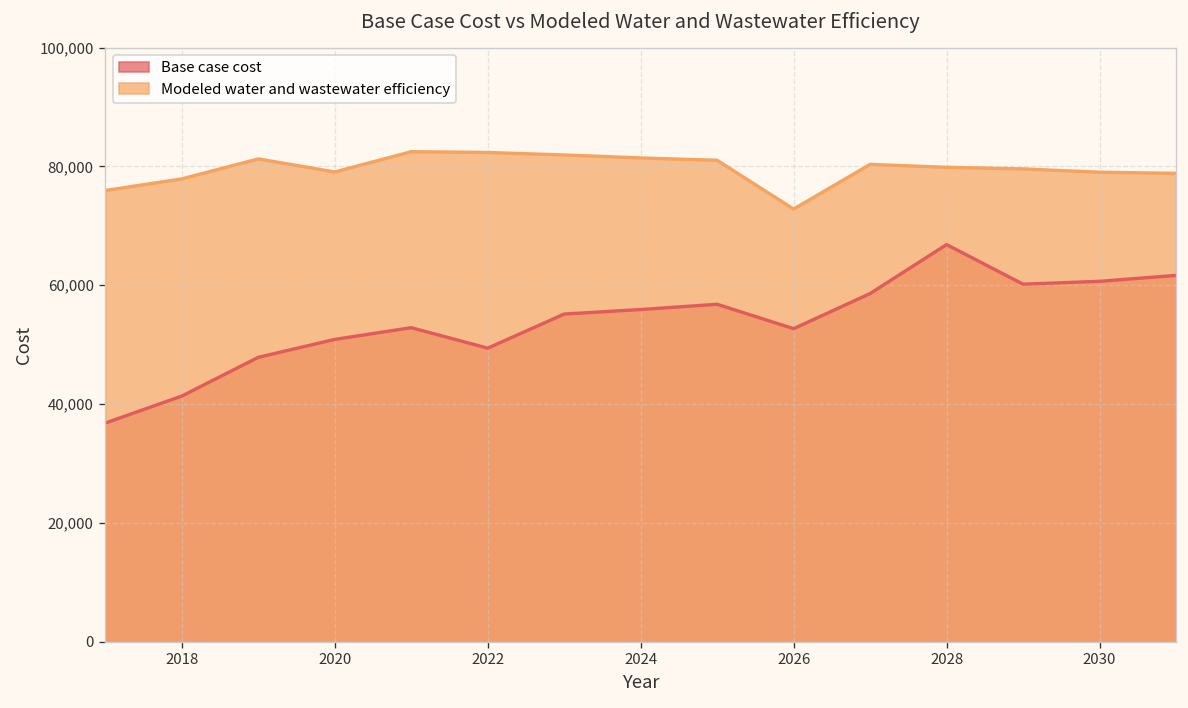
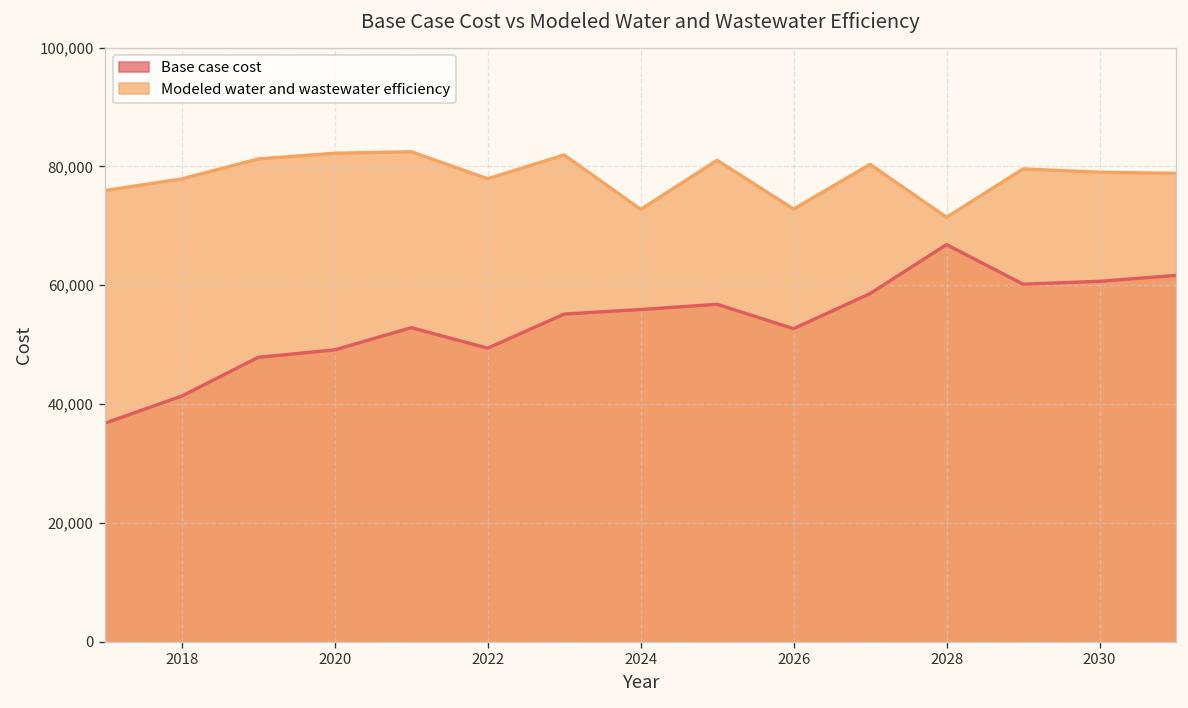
Base case cost, 2020: 51,000 -> 49,000
Modeled water and wastewater efficiency, 2020: 79,000 -> 82,000
Modeled water and wastewater efficiency, 2022: 82,000 -> 78,000
Modeled water and wastewater efficiency, 2024: 81,000 -> 73,000
Modeled water and wastewater efficiency, 2028: 80,000 -> 71,000
